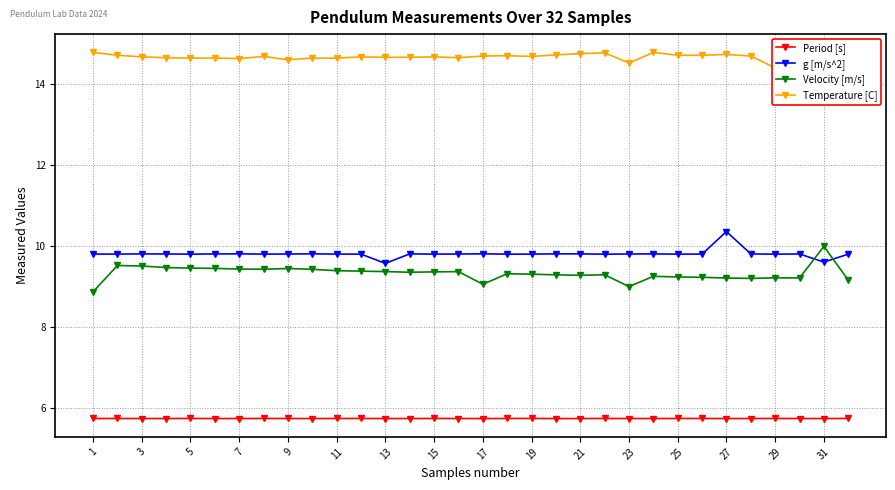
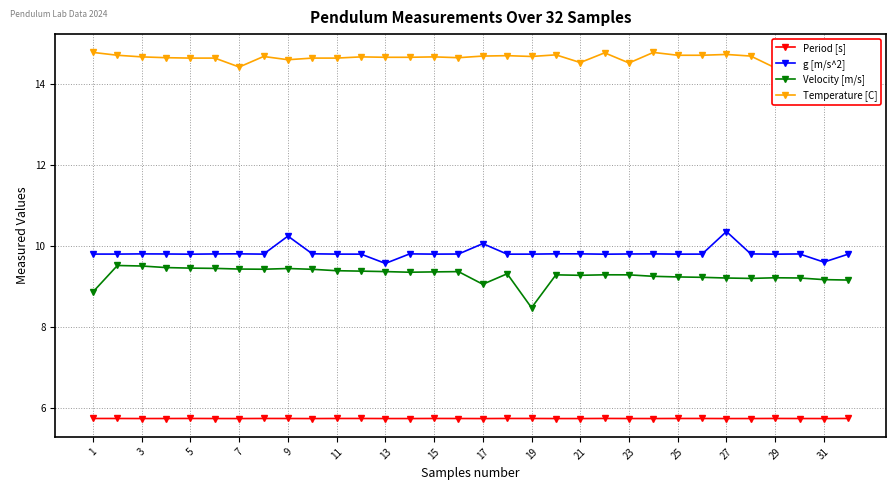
Temperature [C], 7: 14.6 -> 14.4
g [m/s^2], 9: 9.8 -> 10.2
g [m/s^2], 17: 9.8 -> 10.1
Velocity [m/s], 19: 9.3 -> 8.5
Temperature [C], 21: 14.7 -> 14.5
Velocity [m/s], 23: 9.0 -> 9.3
Velocity [m/s], 31: 10.0 -> 9.2
